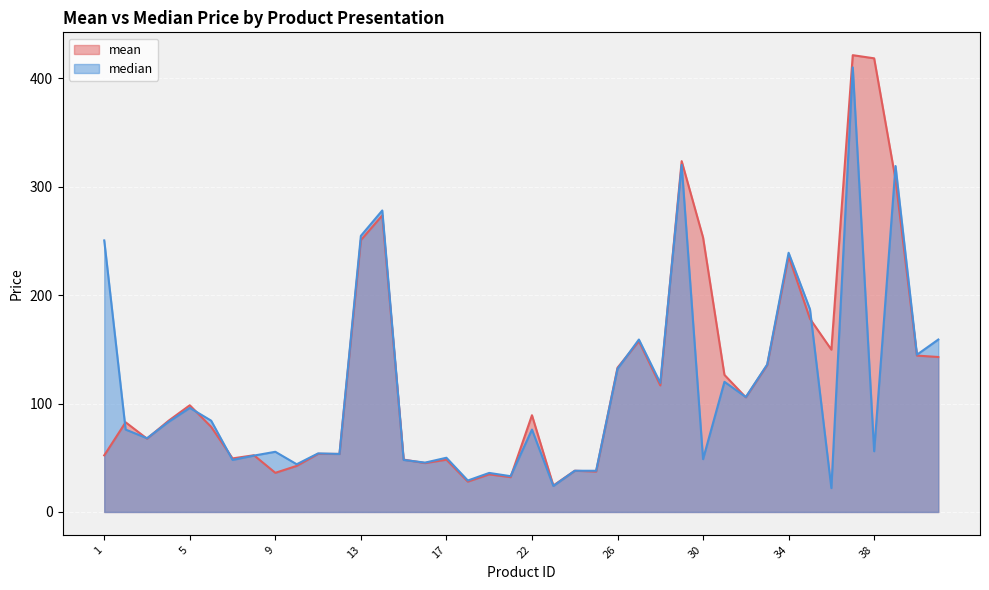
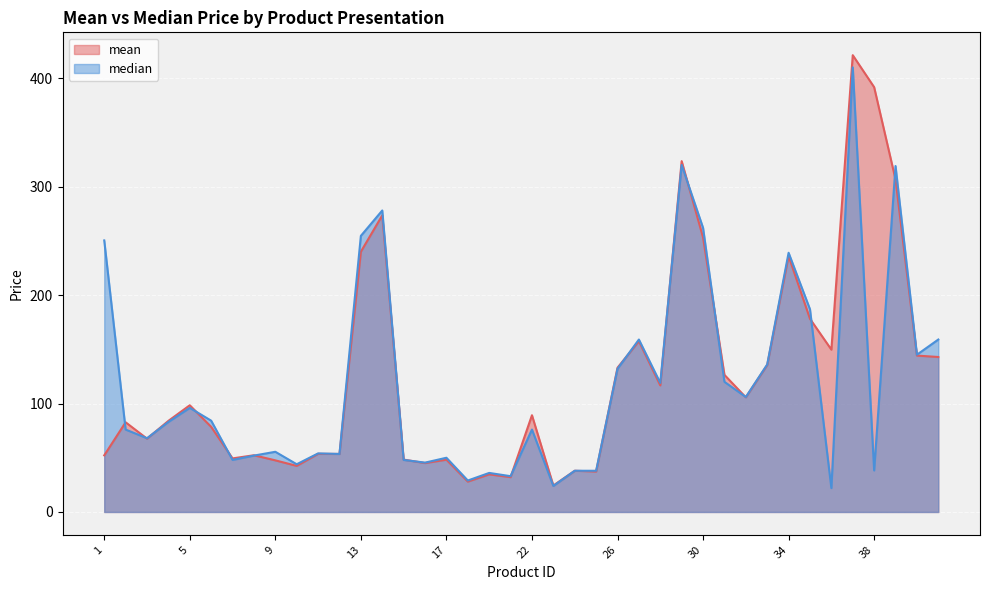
mean, 9: 36 -> 48
mean, 13: 251 -> 240
median, 30: 49 -> 262
mean, 38: 418 -> 392
median, 38: 56 -> 38
